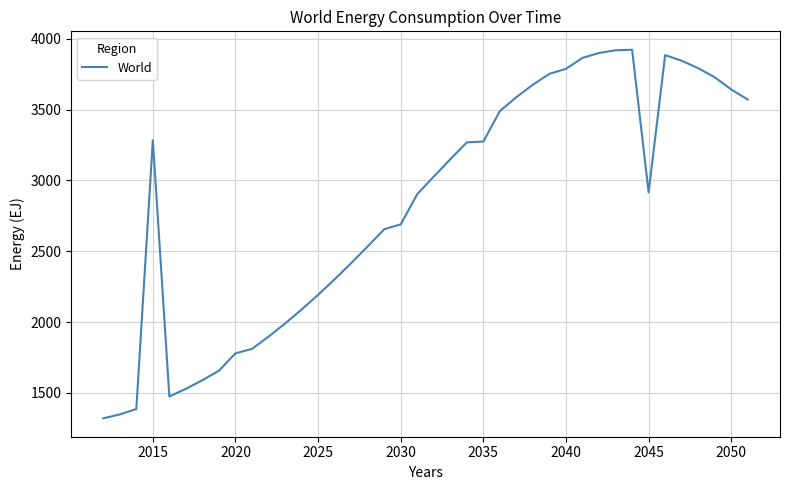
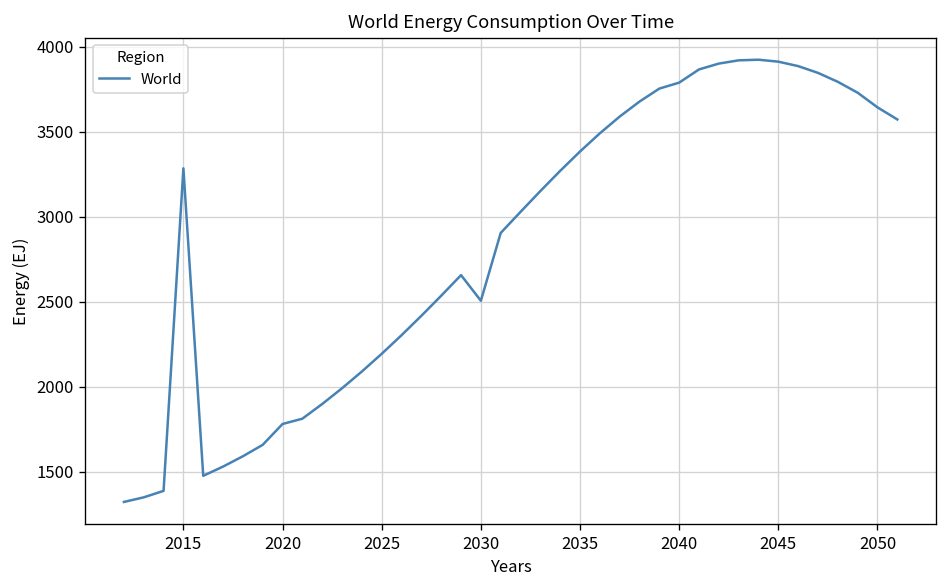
2030: 2690 -> 2500
2035: 3270 -> 3380
2045: 2920 -> 3910
